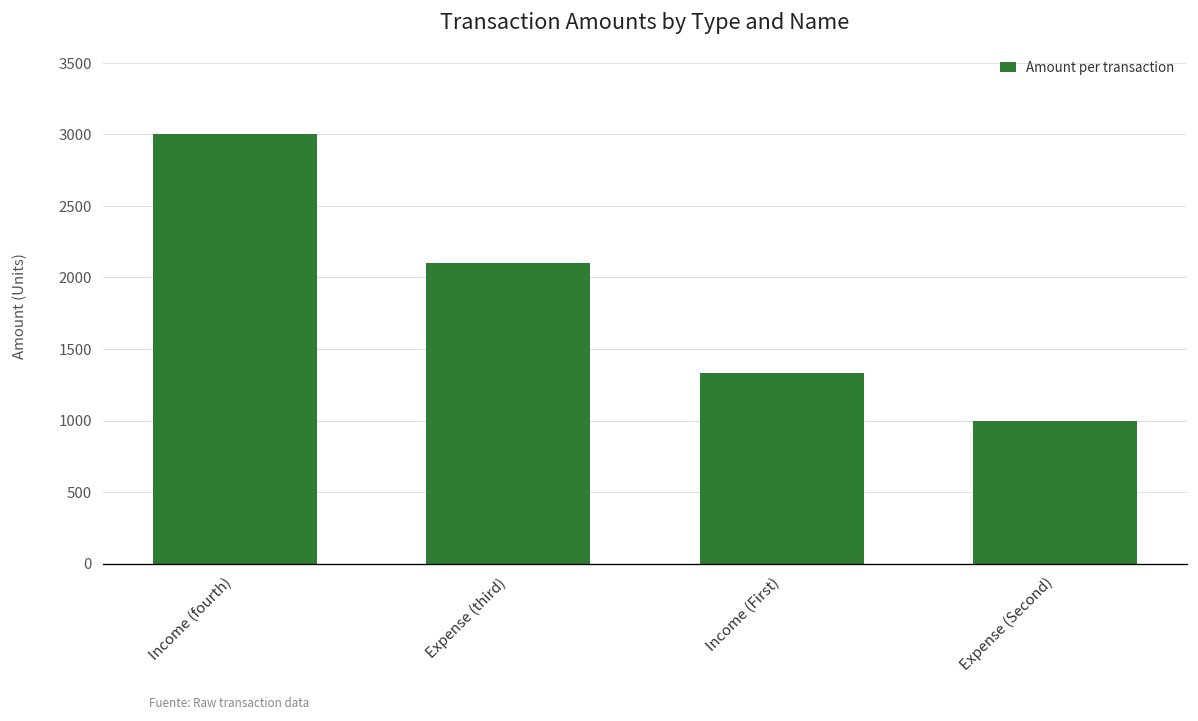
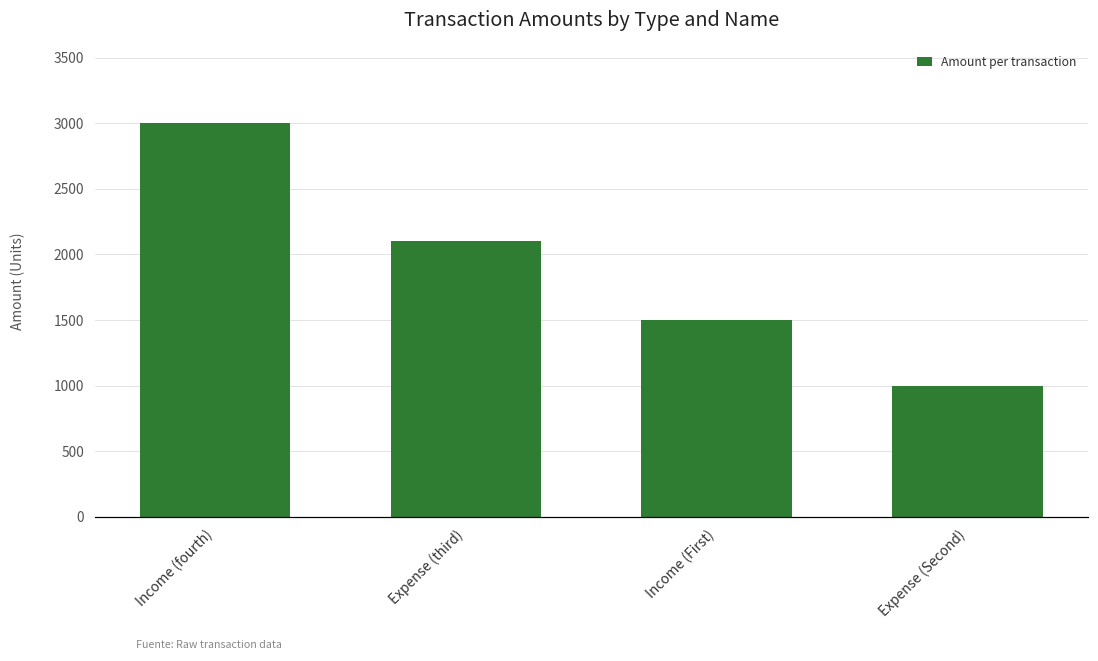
Income (First): 1330 -> 1500
